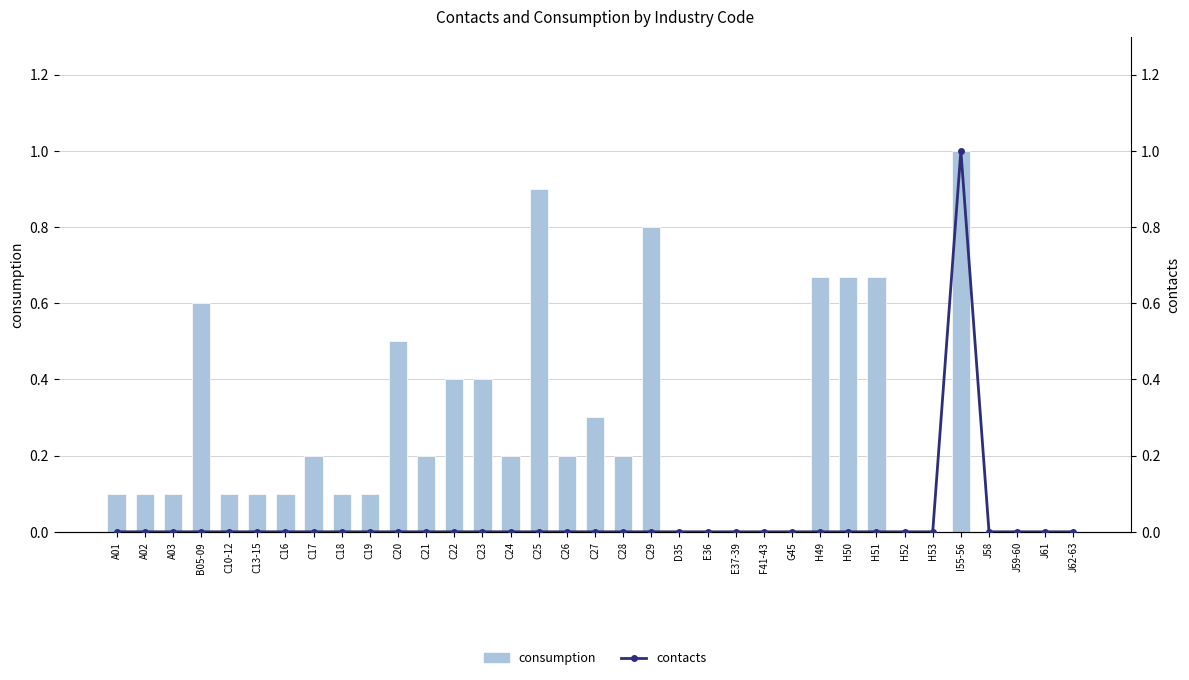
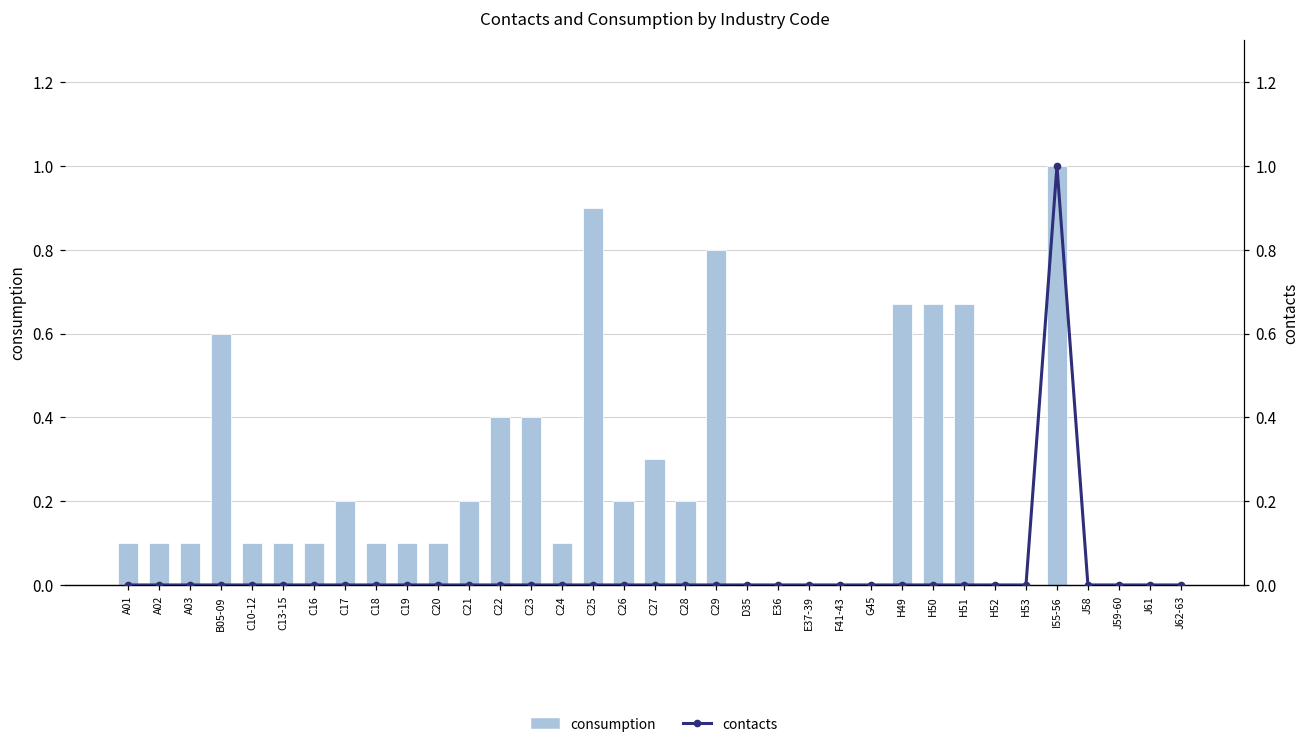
consumption, C20: 0.5 -> 0.1
consumption, C24: 0.2 -> 0.1
